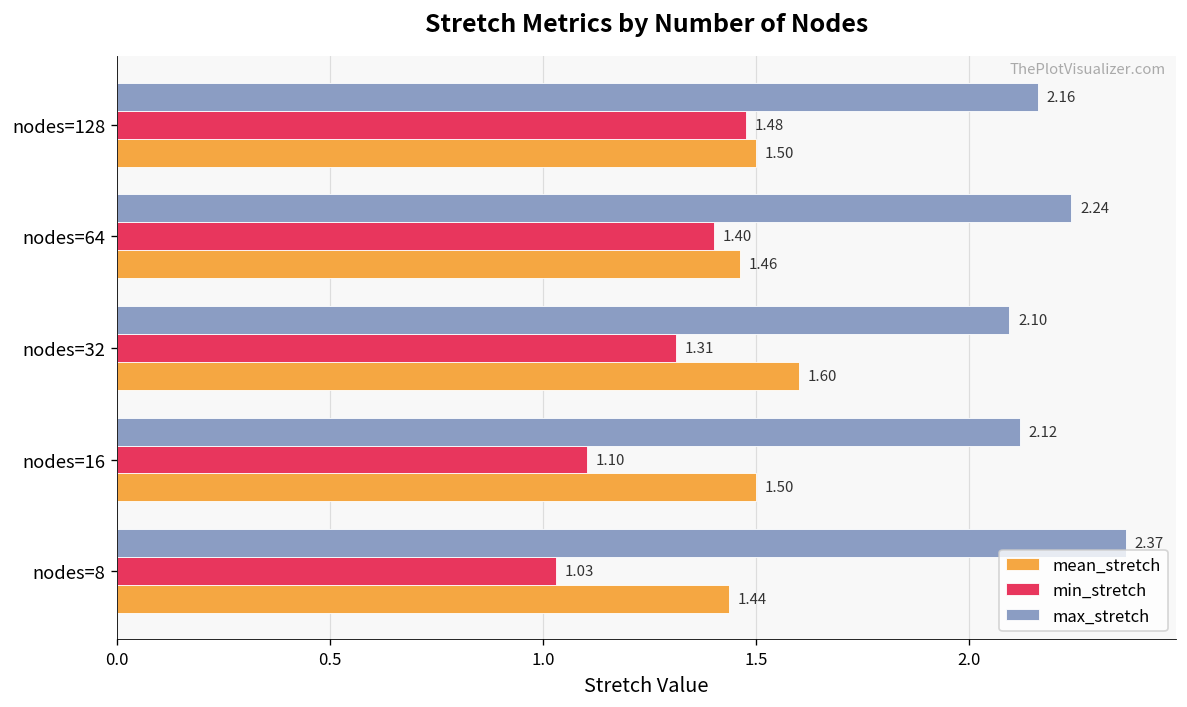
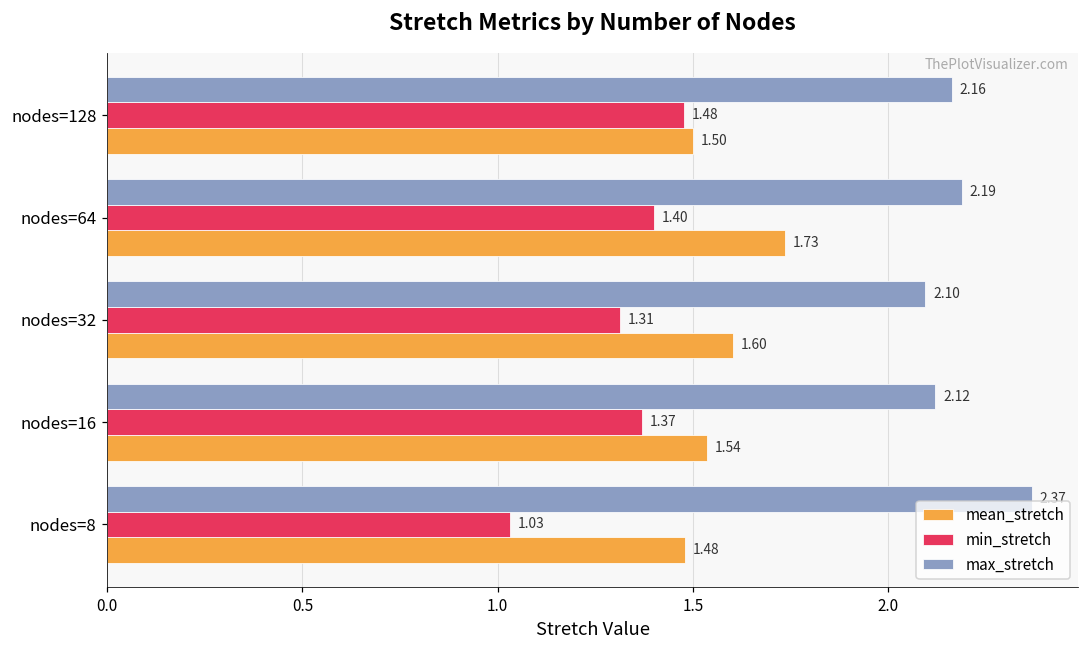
max_stretch, nodes=64: 2.24 -> 2.19
mean_stretch, nodes=64: 1.46 -> 1.73
min_stretch, nodes=16: 1.10 -> 1.37
mean_stretch, nodes=16: 1.50 -> 1.54
mean_stretch, nodes=8: 1.44 -> 1.48
